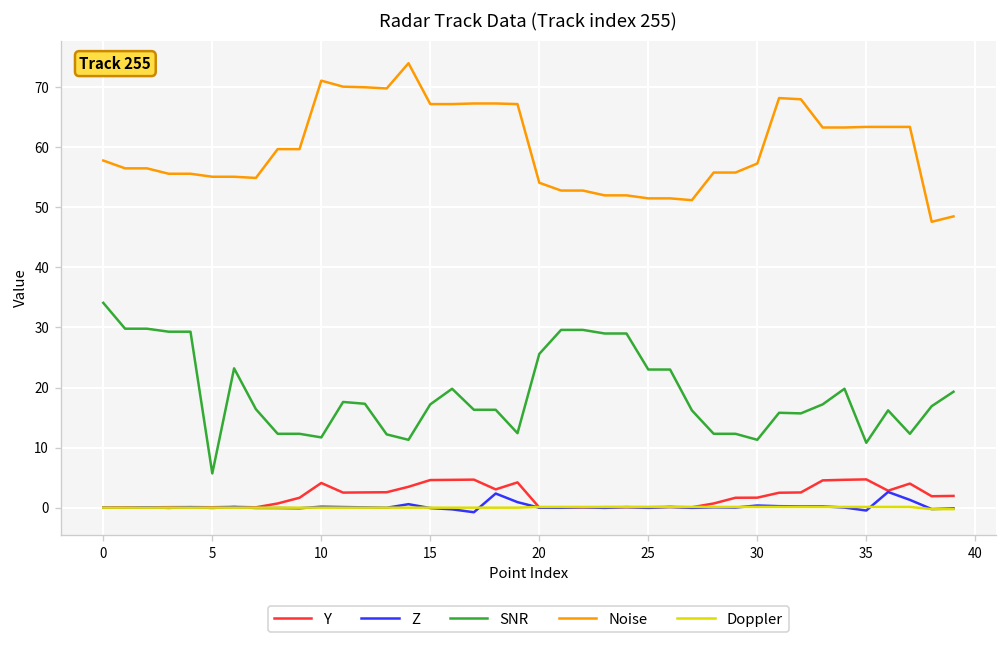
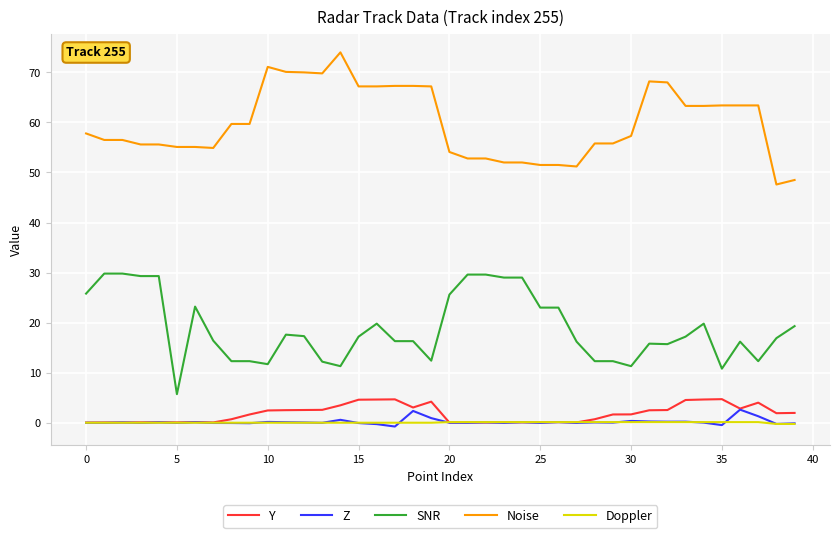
SNR, 0: 34 -> 26
Y, 10: 4 -> 2
